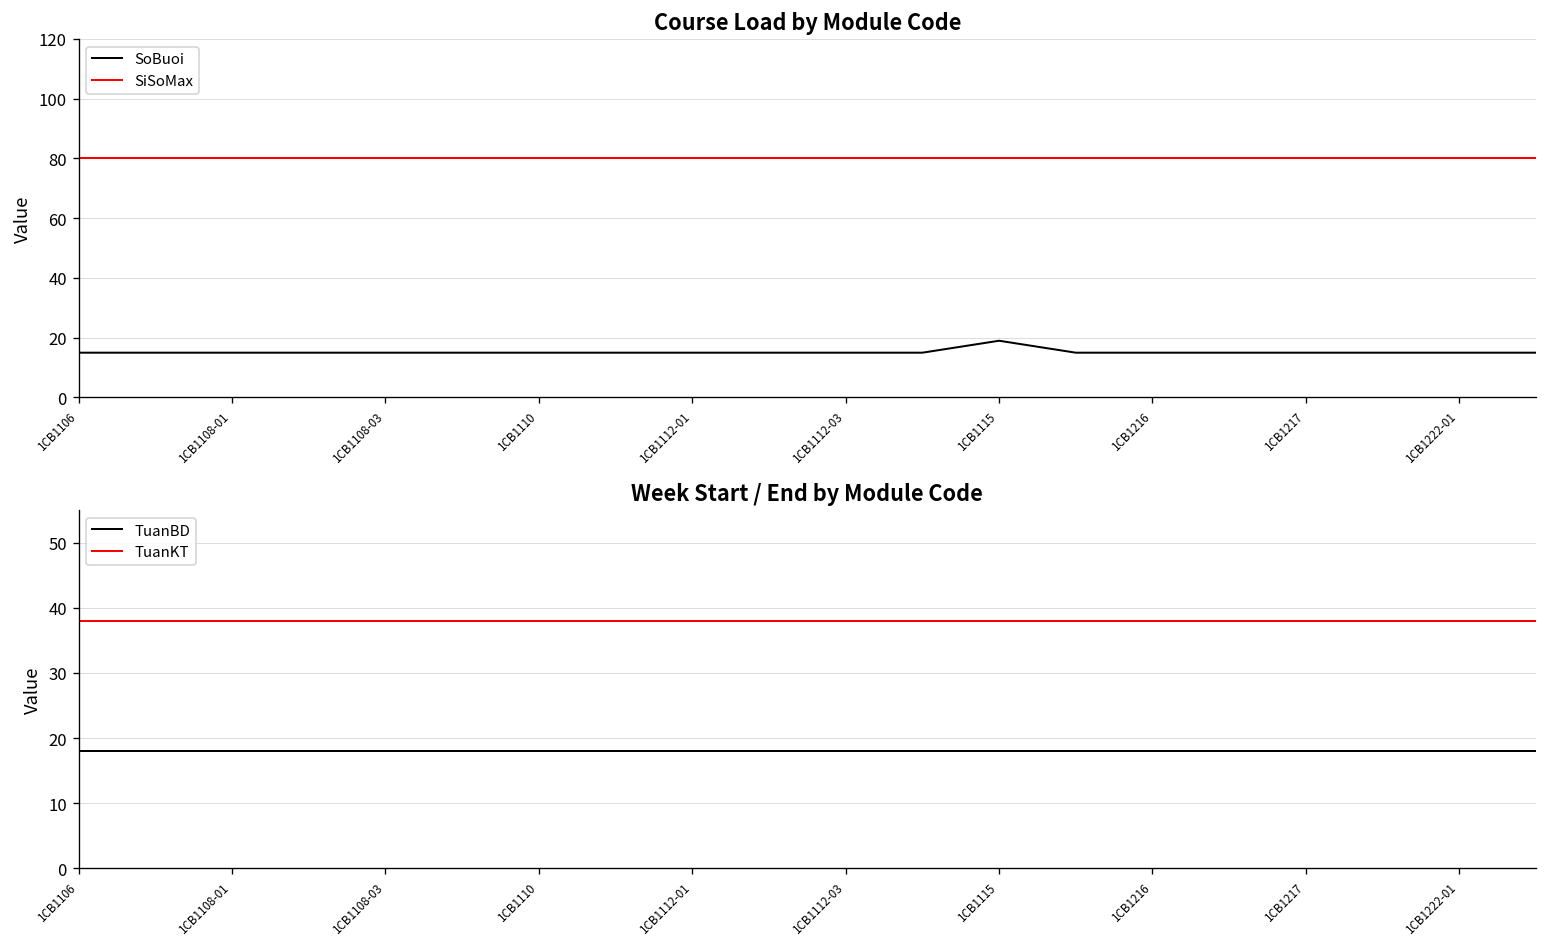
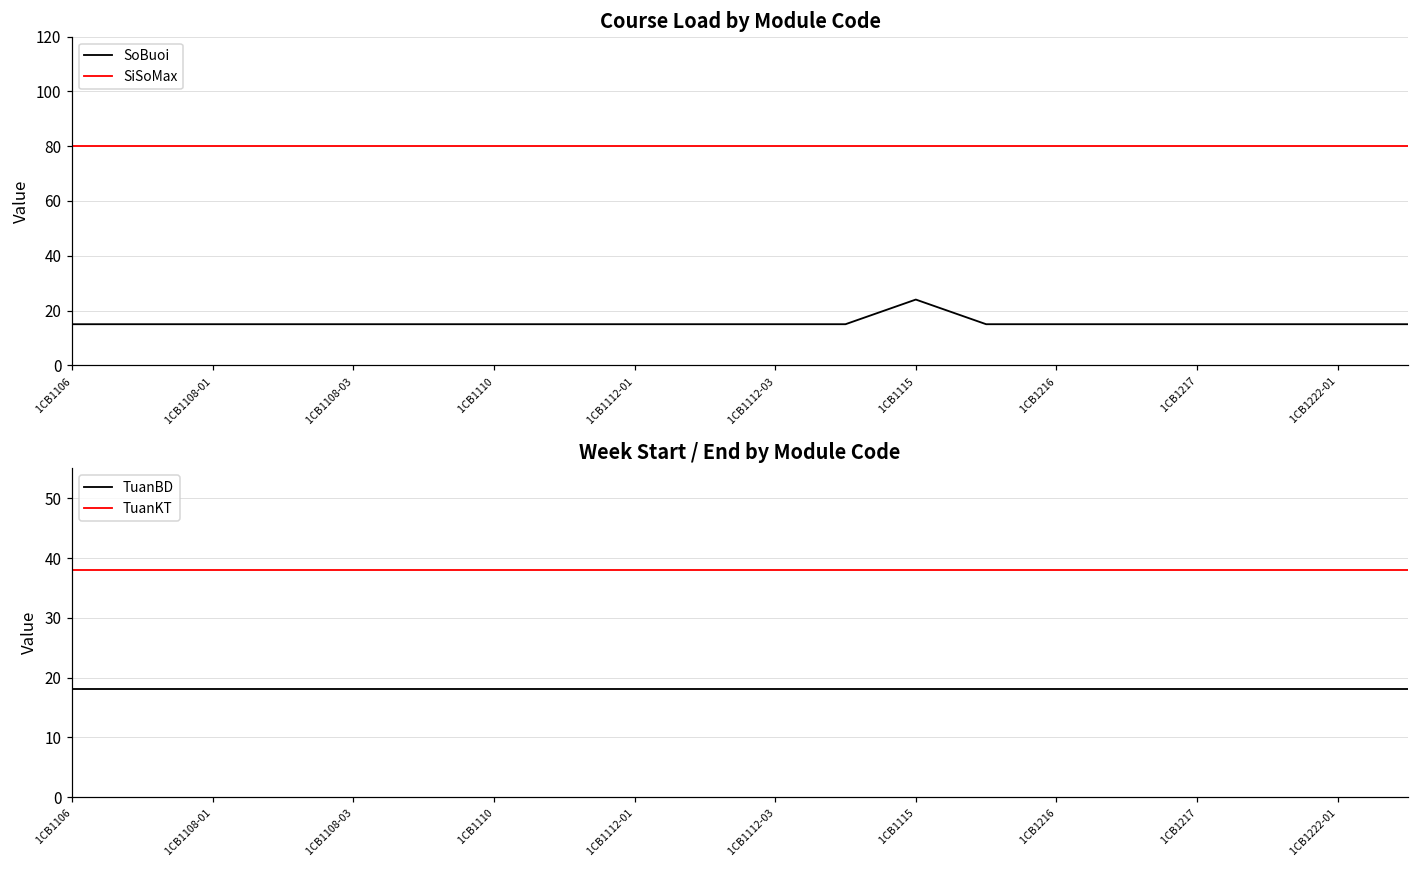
Course Load by Module Code, SoBuoi, 1CB1115: 19 -> 24
